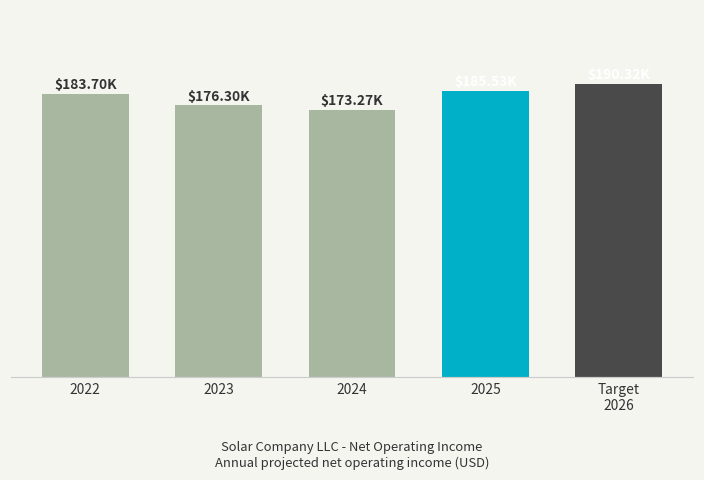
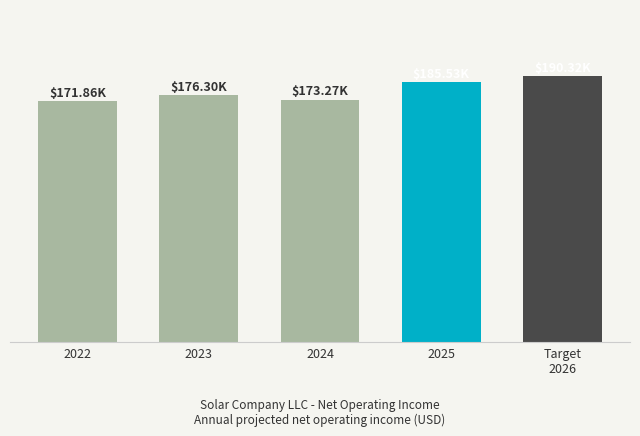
2022: $183.70K -> $171.86K
